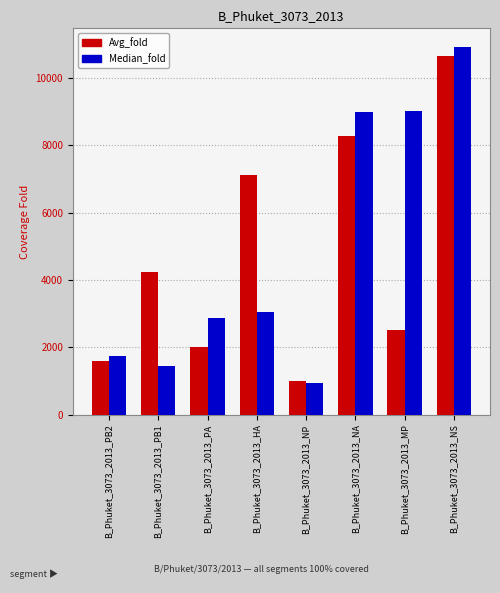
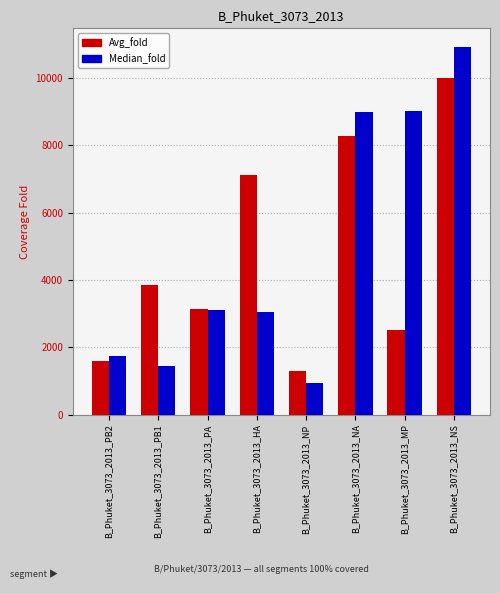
Avg_fold, B_Phuket_3073_2013_PB1: 4200 -> 3800
Avg_fold, B_Phuket_3073_2013_PA: 2000 -> 3100
Median_fold, B_Phuket_3073_2013_PA: 2900 -> 3100
Avg_fold, B_Phuket_3073_2013_NP: 1000 -> 1300
Avg_fold, B_Phuket_3073_2013_NS: 10700 -> 10000
